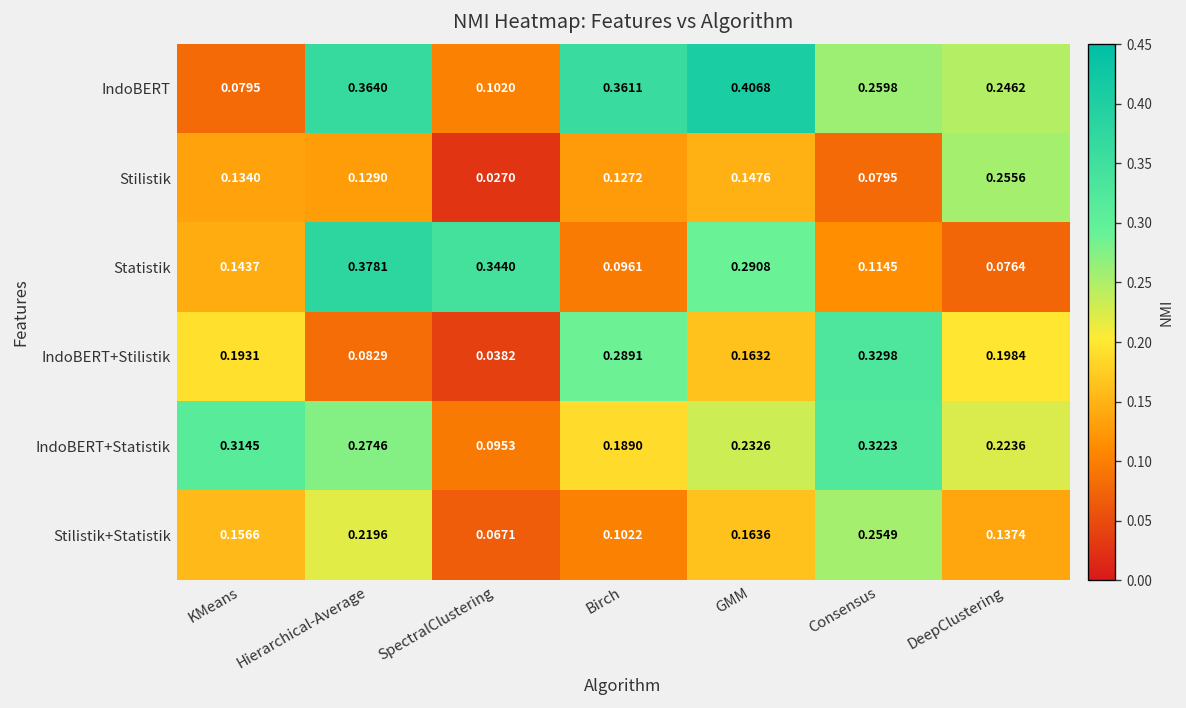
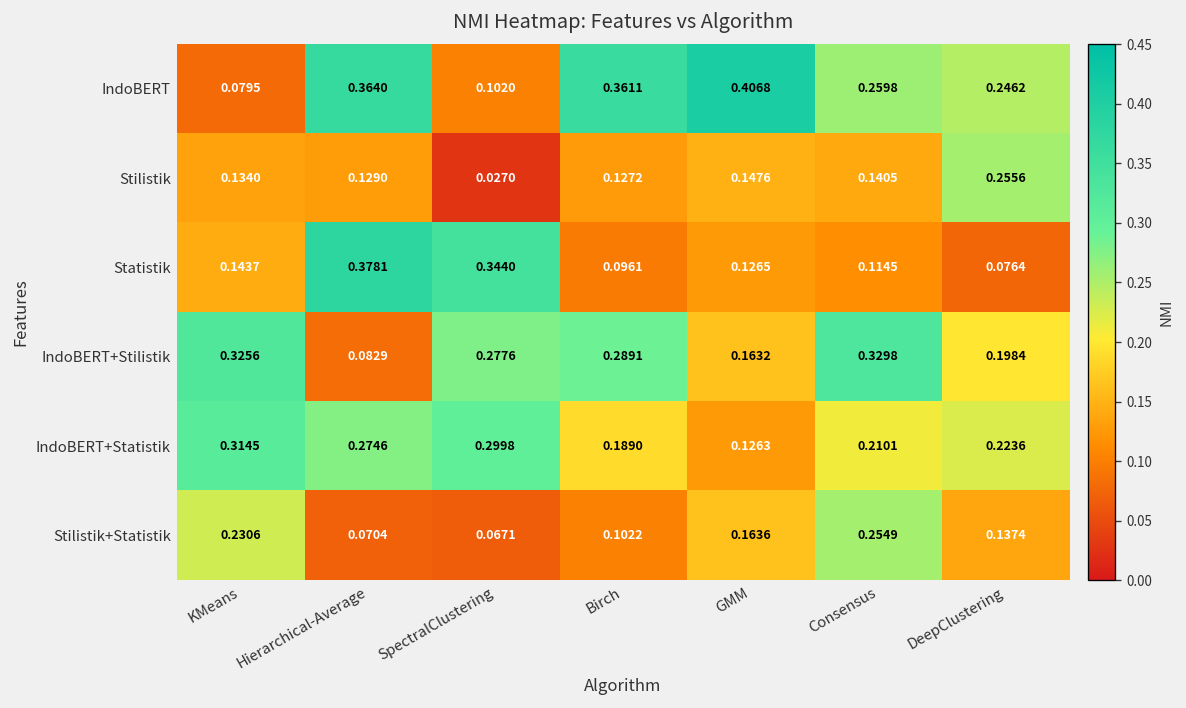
Stilistik, Consensus: 0.0795 -> 0.1405
Statistik, GMM: 0.2908 -> 0.1265
IndoBERT+Stilistik, KMeans: 0.1931 -> 0.3256
IndoBERT+Stilistik, SpectralClustering: 0.0382 -> 0.2776
IndoBERT+Statistik, SpectralClustering: 0.0953 -> 0.2998
IndoBERT+Statistik, GMM: 0.2326 -> 0.1263
IndoBERT+Statistik, Consensus: 0.3223 -> 0.2101
Stilistik+Statistik, KMeans: 0.1566 -> 0.2306
Stilistik+Statistik, Hierarchical-Average: 0.2196 -> 0.0704
